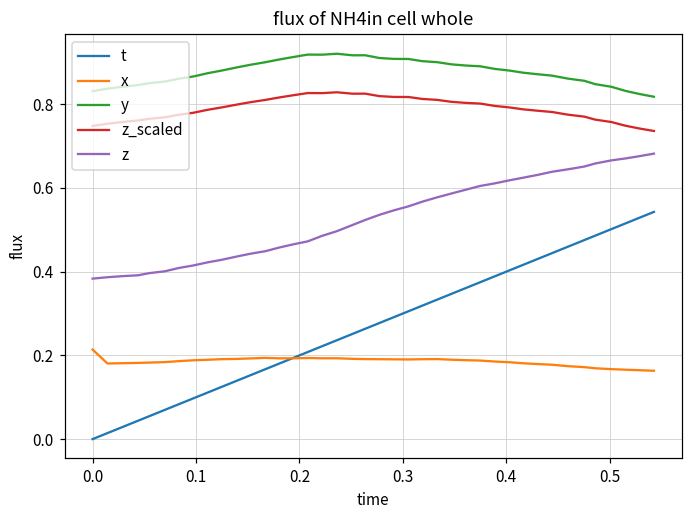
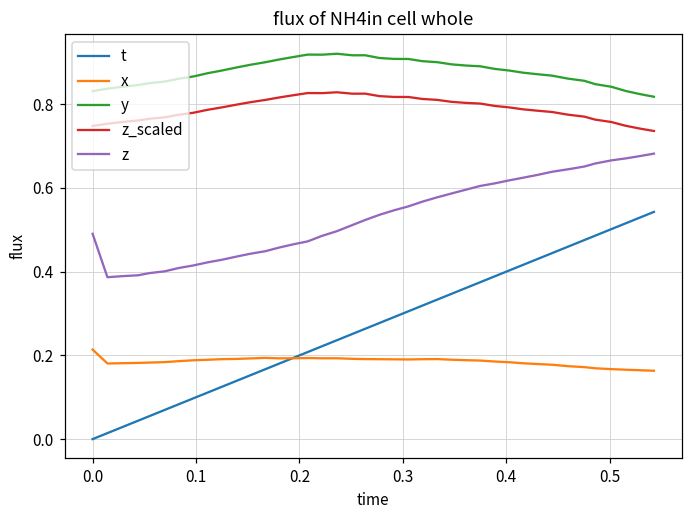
z, 0.0: 0.38 -> 0.49
